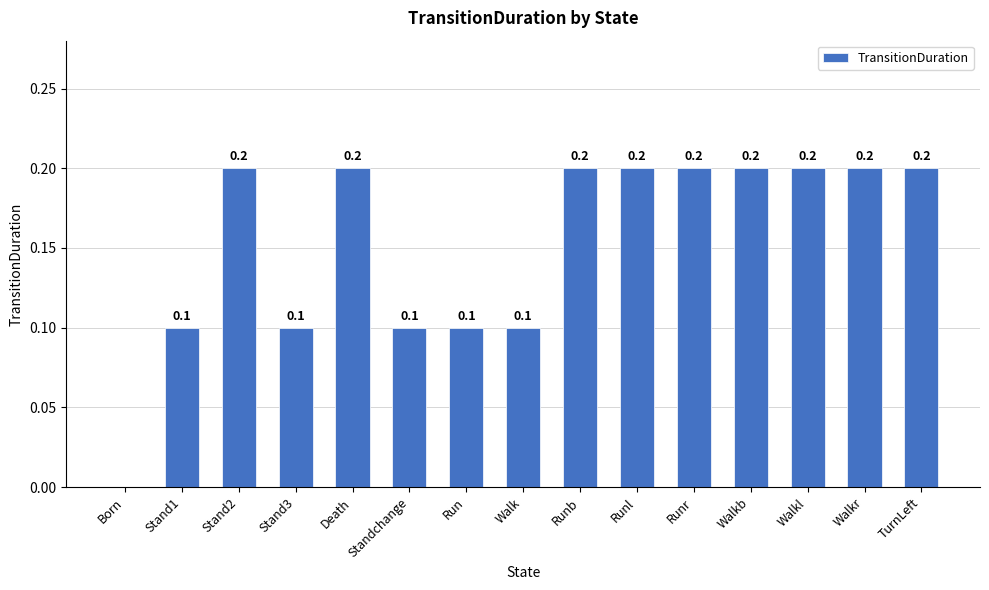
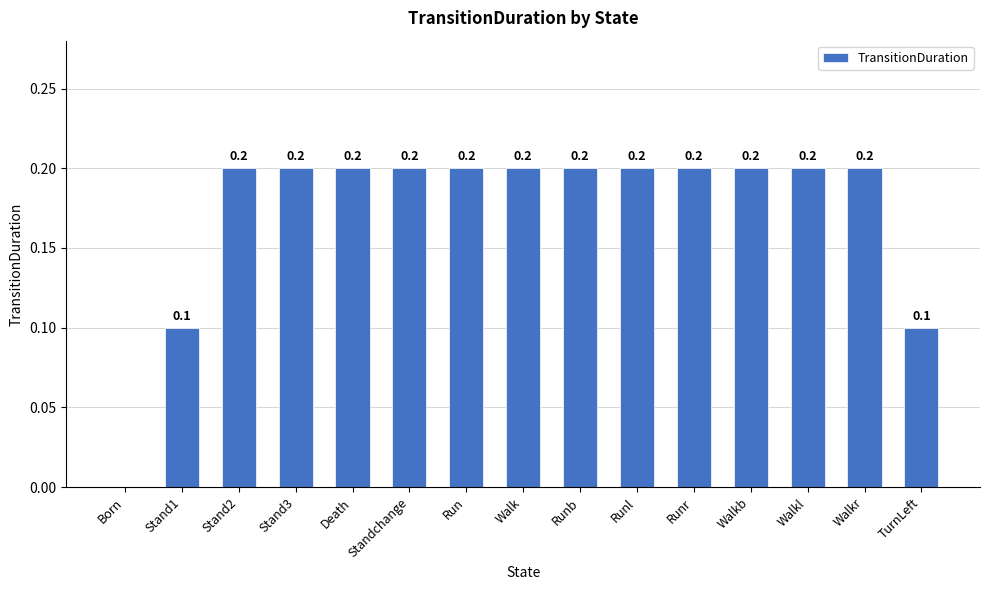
Stand3: 0.1 -> 0.2
Standchange: 0.1 -> 0.2
Run: 0.1 -> 0.2
Walk: 0.1 -> 0.2
TurnLeft: 0.2 -> 0.1
